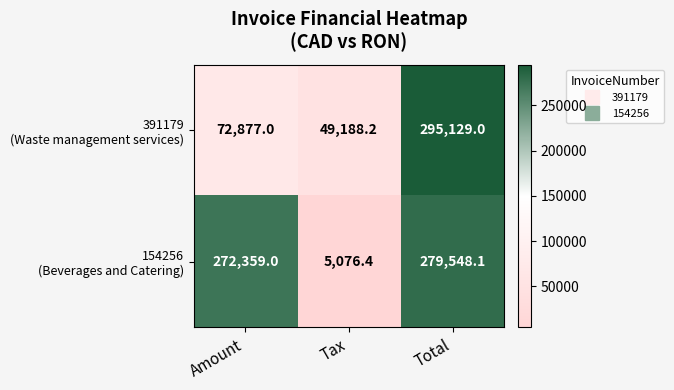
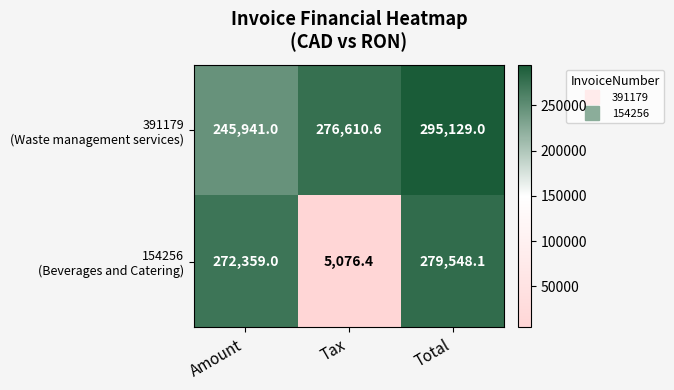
391179 (Waste management services), Amount: 72,877.0 -> 245,941.0
391179 (Waste management services), Tax: 49,188.2 -> 276,610.6
